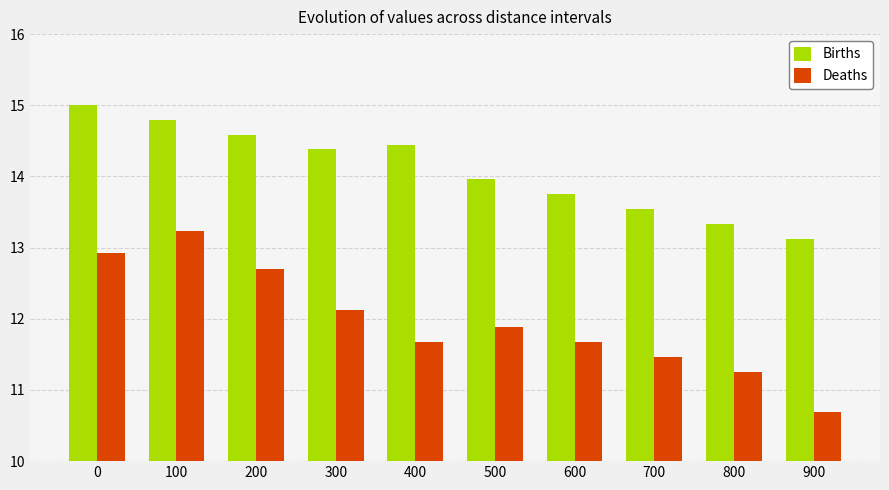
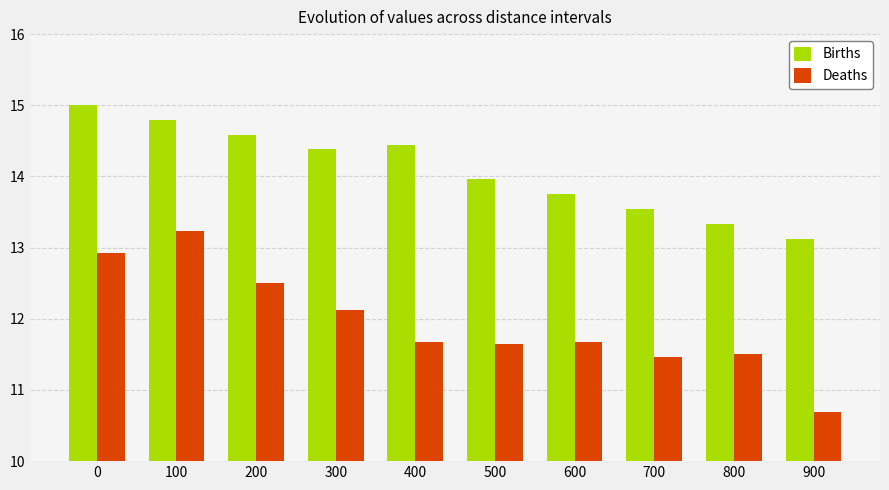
Deaths, 200: 12.7 -> 12.5
Deaths, 500: 11.9 -> 11.7
Deaths, 800: 11.3 -> 11.5
